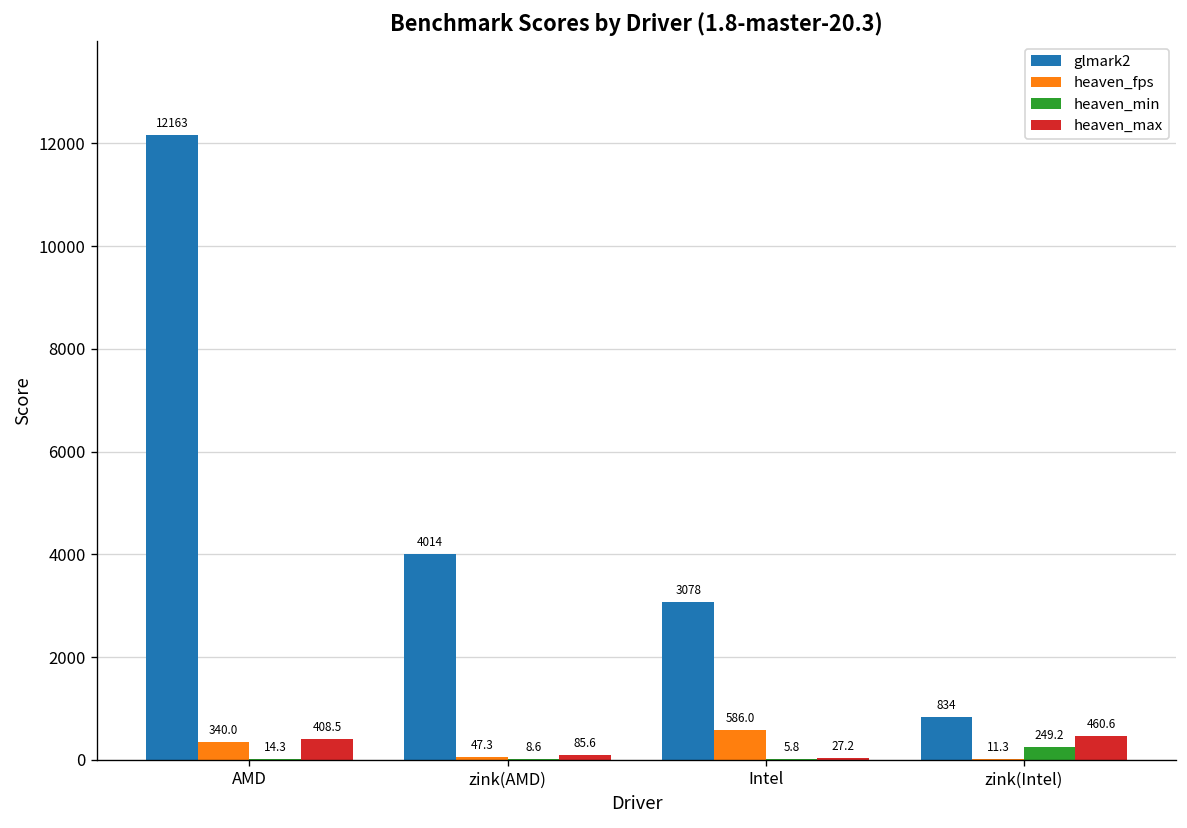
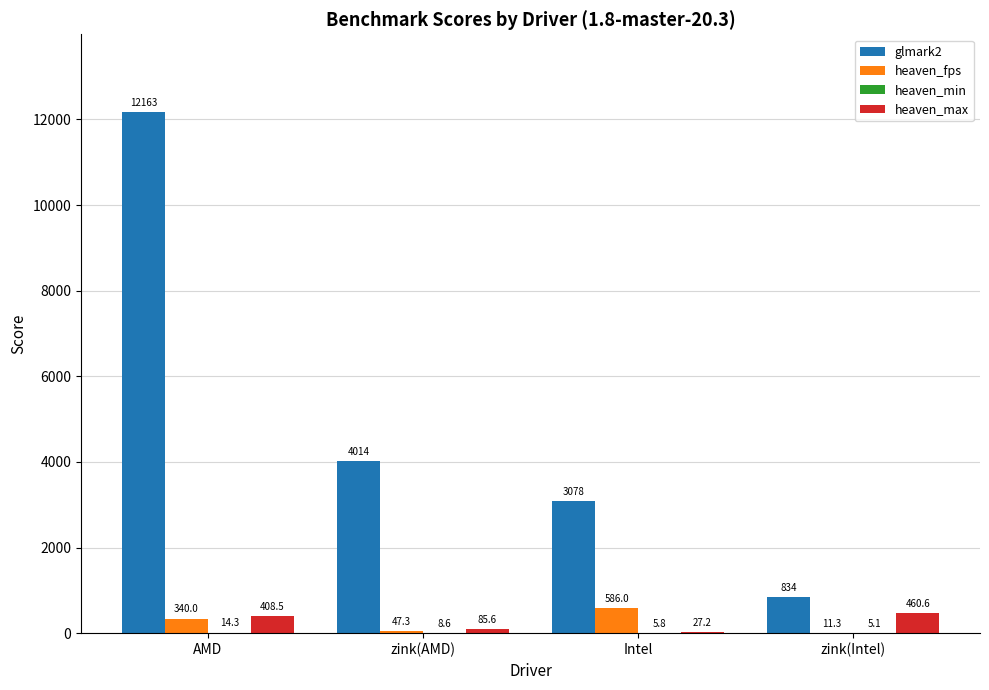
heaven_min, zink(Intel): 249.2 -> 5.1
